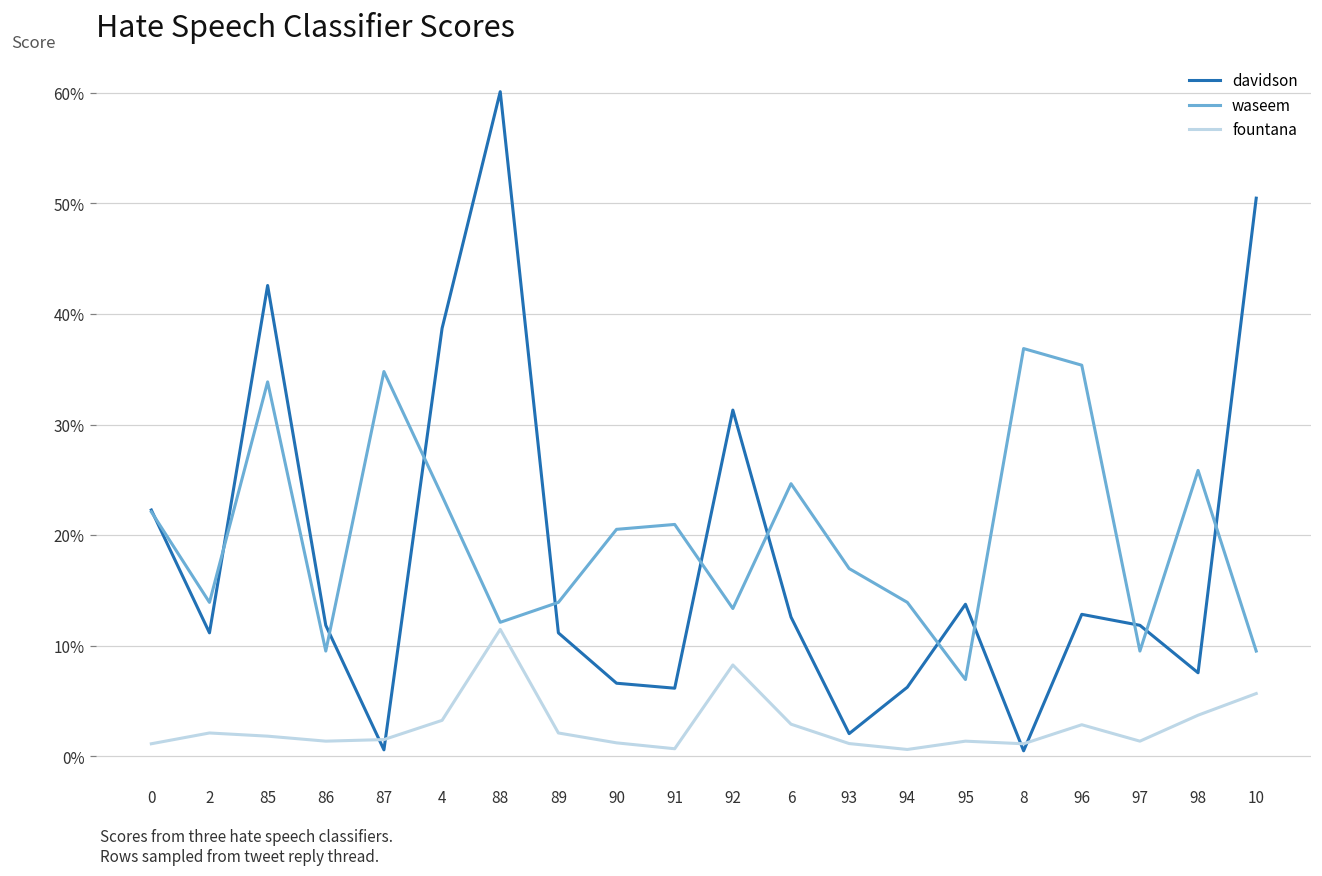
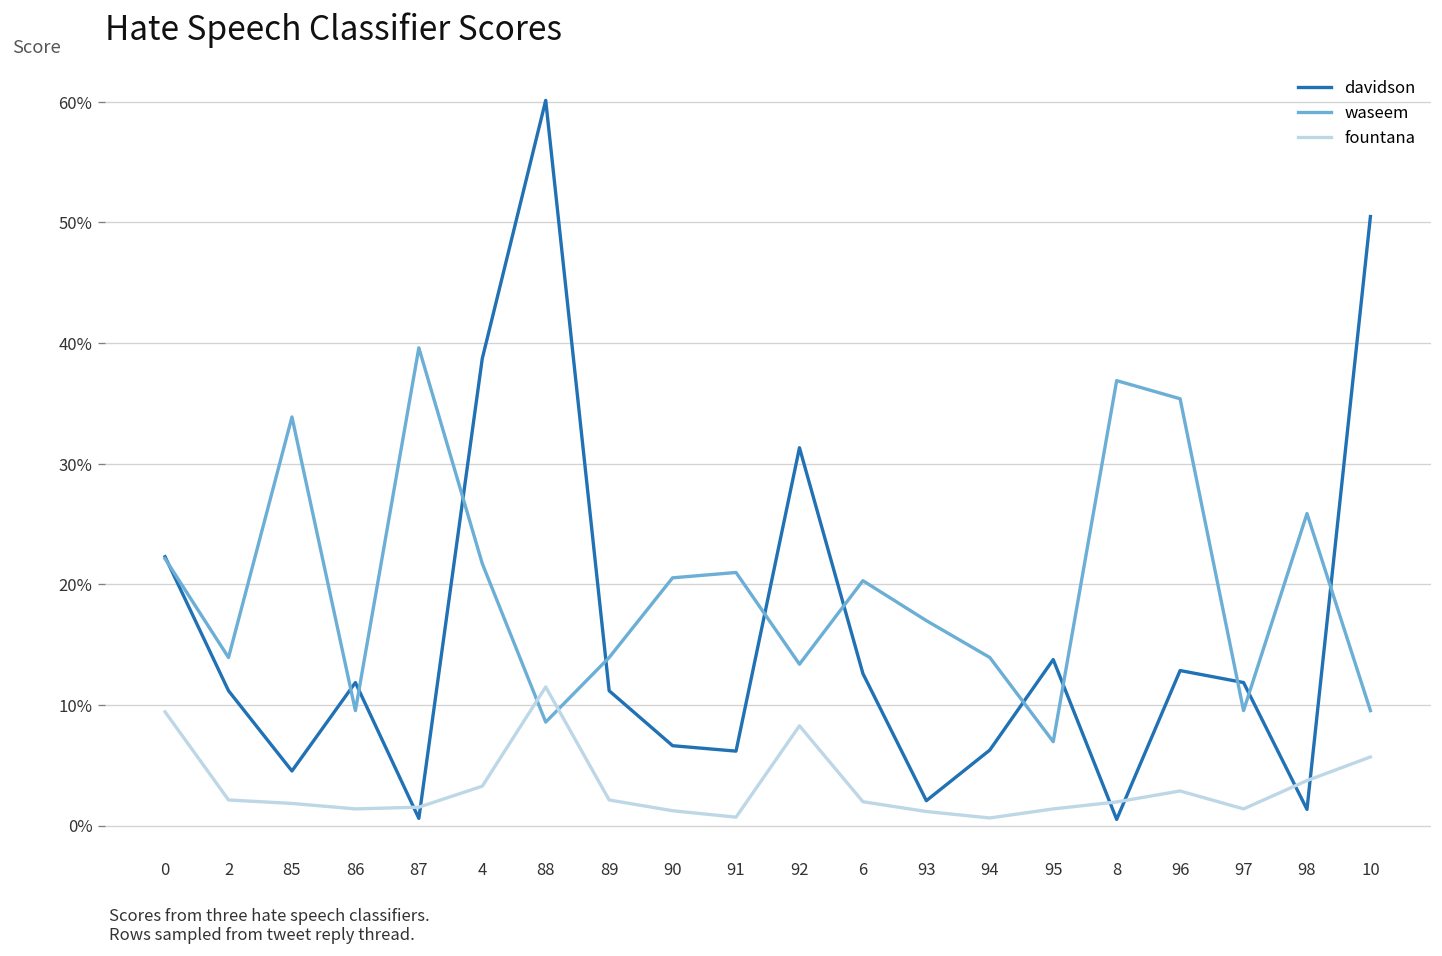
fountana, 0: 1.1% -> 9.4%
davidson, 85: 42.6% -> 4.5%
waseem, 87: 34.8% -> 39.6%
waseem, 4: 23.6% -> 21.7%
waseem, 88: 12.1% -> 8.6%
waseem, 6: 24.7% -> 20.3%
fountana, 6: 2.9% -> 2.0%
fountana, 8: 1.1% -> 2.0%
davidson, 98: 7.6% -> 1.3%
